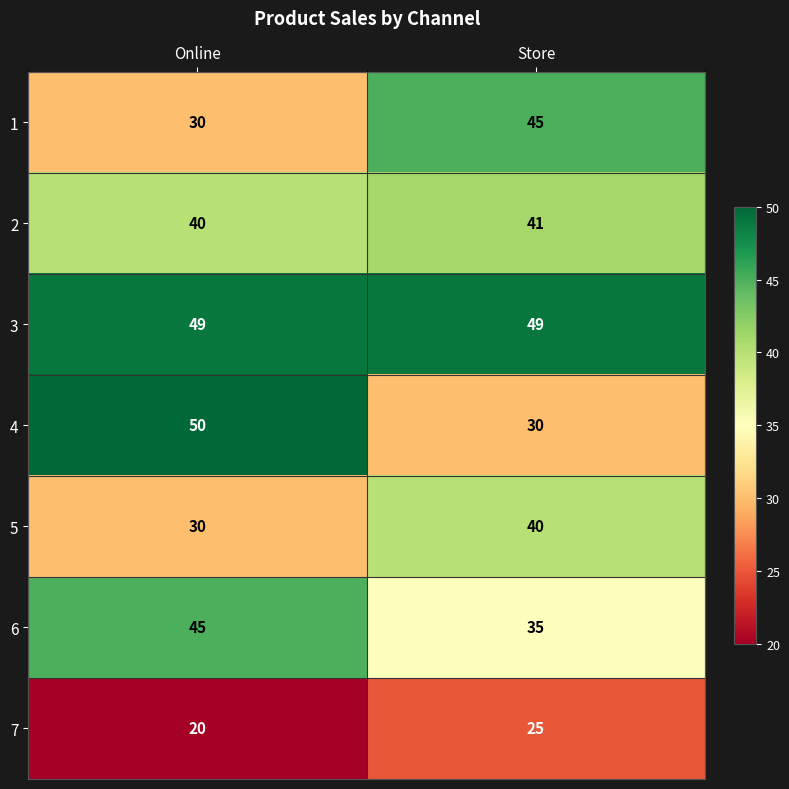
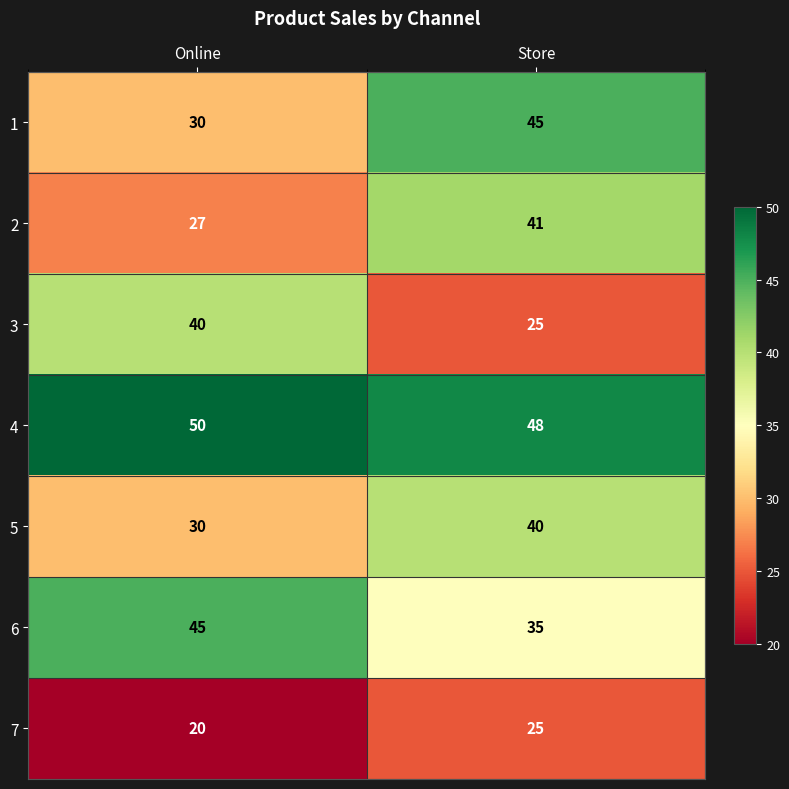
2, Online: 40 -> 27
3, Online: 49 -> 40
3, Store: 49 -> 25
4, Store: 30 -> 48
